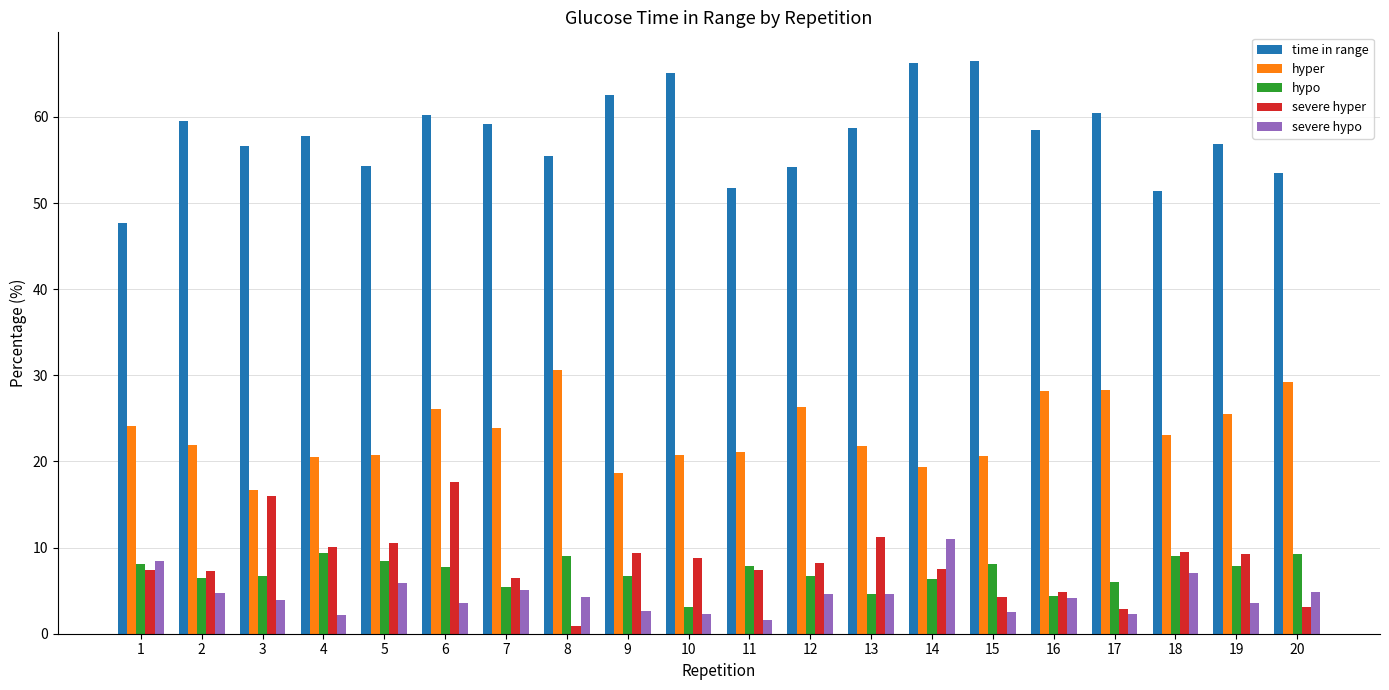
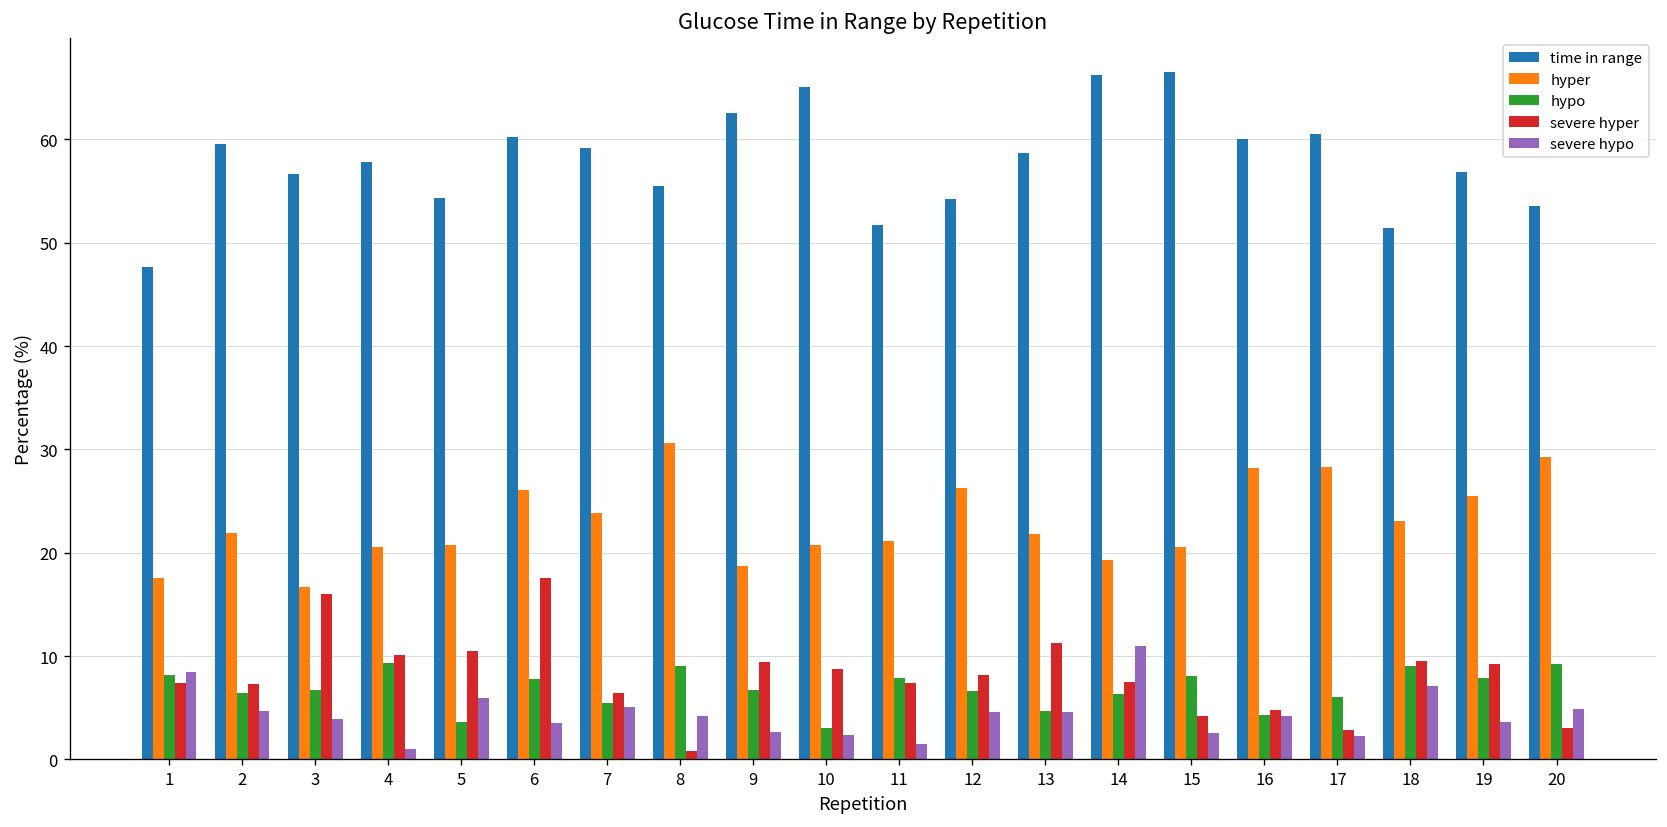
hyper, 1: 24 -> 18
severe hypo, 4: 2 -> 1
hypo, 5: 8 -> 4
time in range, 16: 59 -> 60
